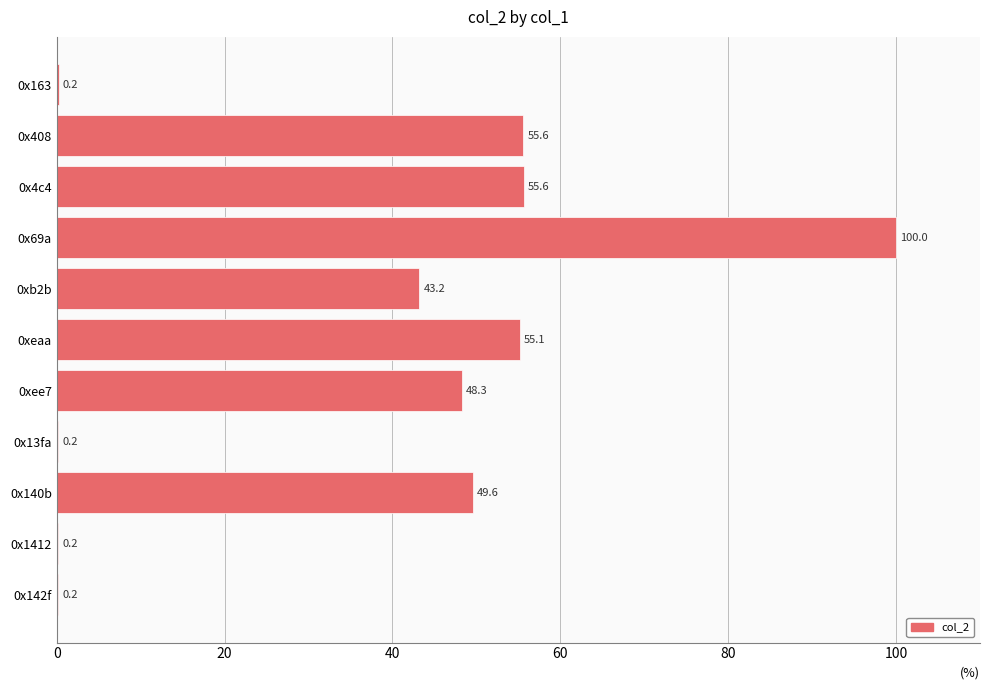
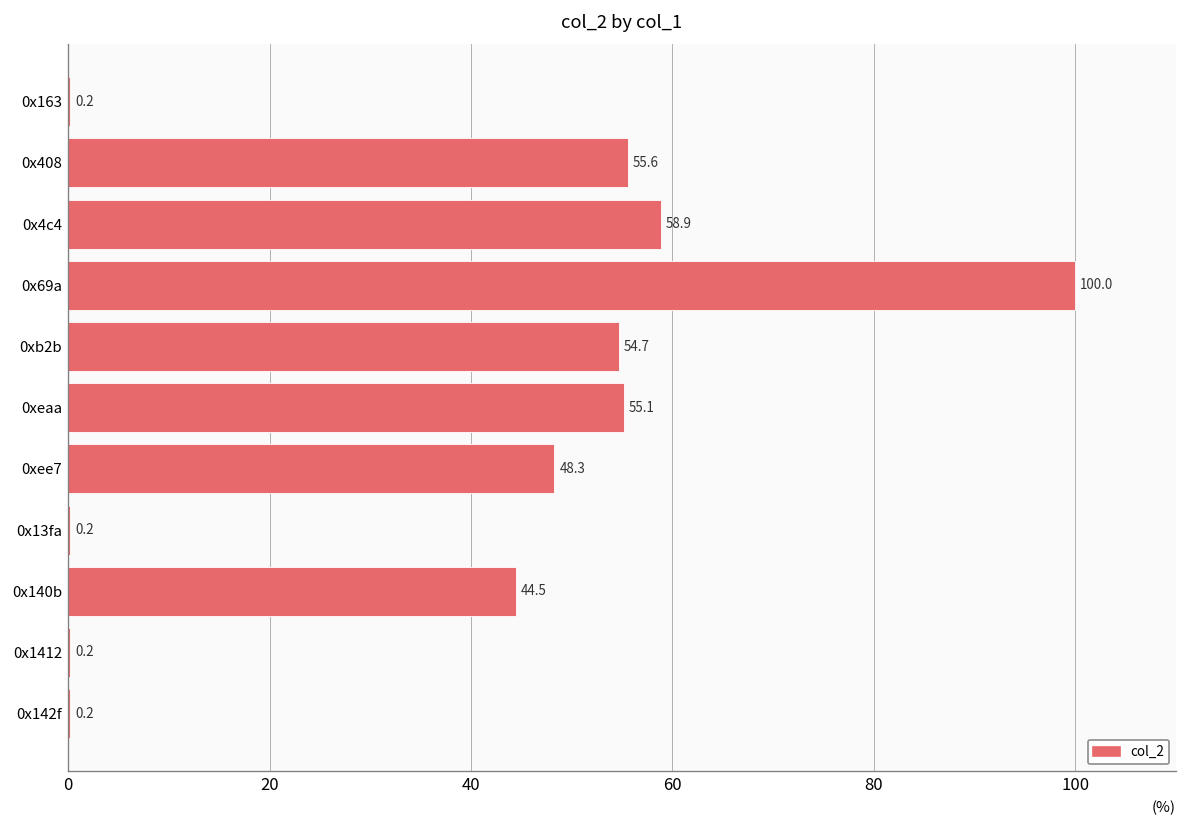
0x4c4: 55.6 -> 58.9
0xb2b: 43.2 -> 54.7
0x140b: 49.6 -> 44.5
